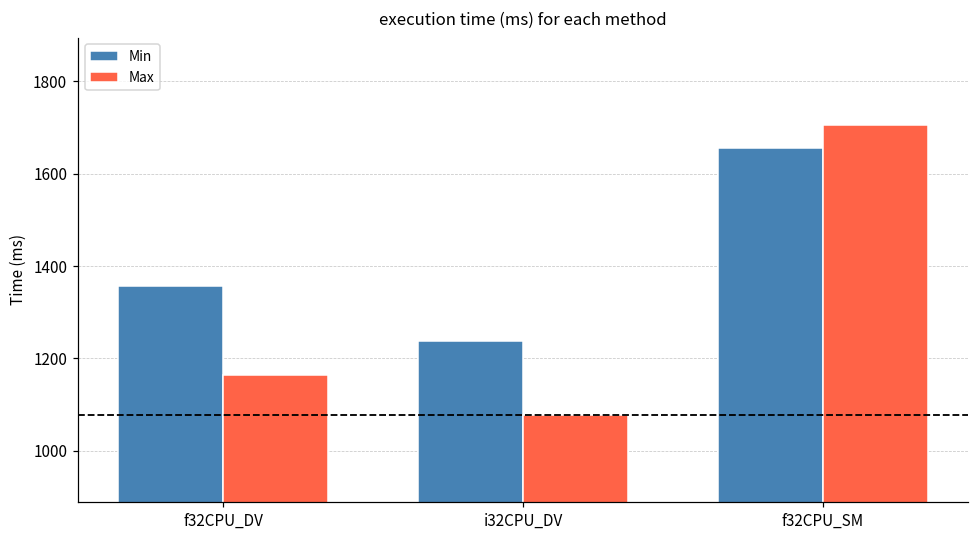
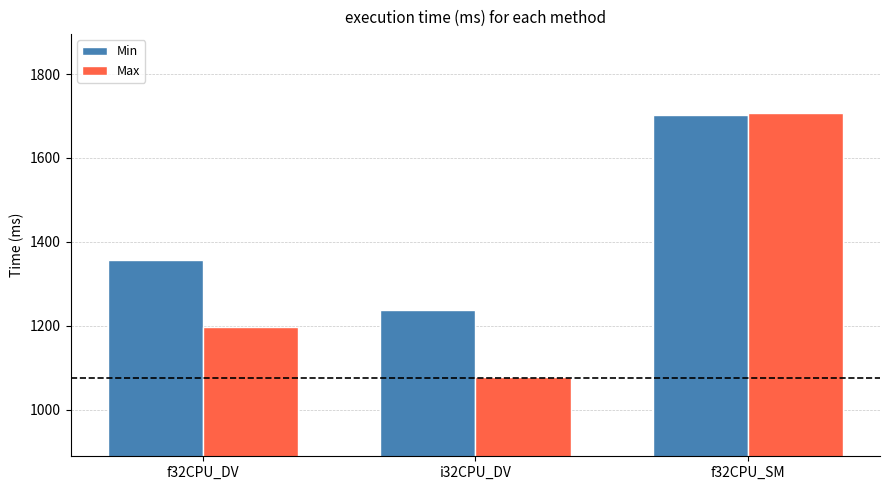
Max, f32CPU_DV: 1160 -> 1200
Min, f32CPU_SM: 1660 -> 1700
